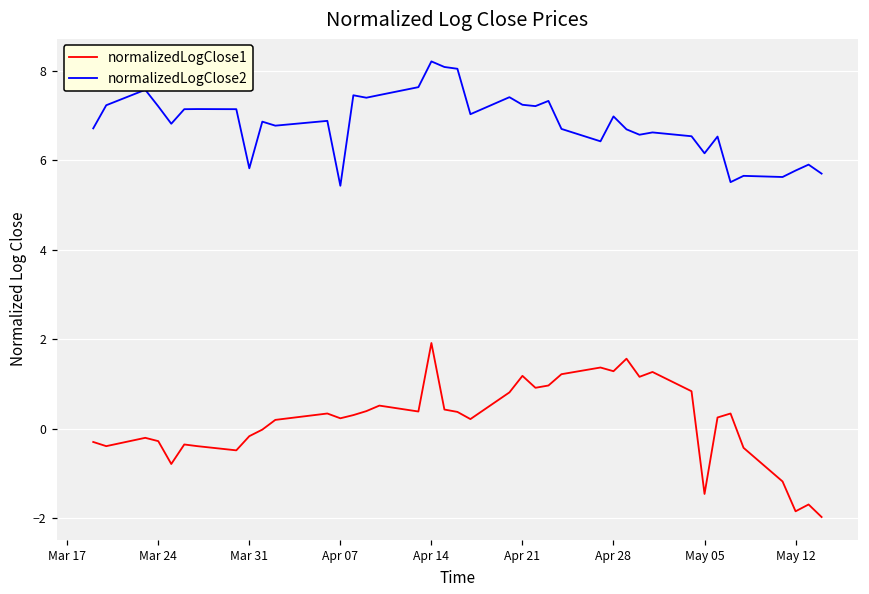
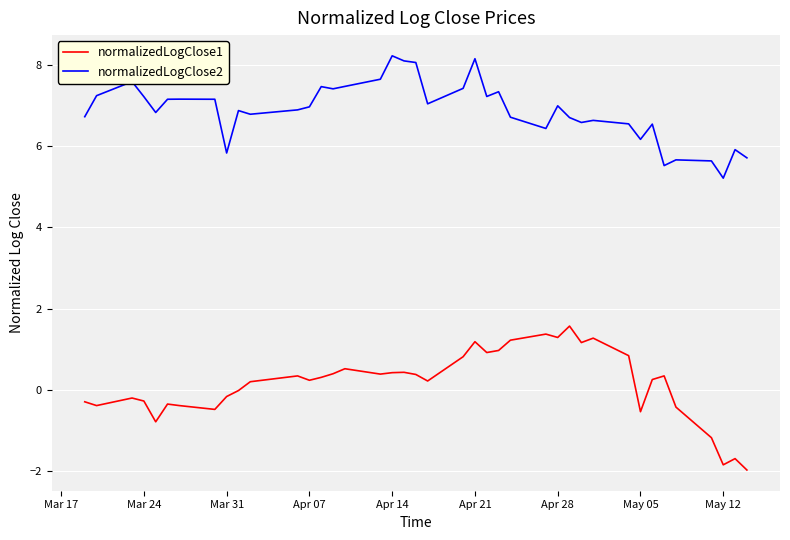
normalizedLogClose2, Apr 07: 5.4 -> 7.0
normalizedLogClose1, Apr 14: 1.9 -> 0.4
normalizedLogClose2, Apr 21: 7.2 -> 8.1
normalizedLogClose1, May 05: -1.5 -> -0.5
normalizedLogClose2, May 12: 5.8 -> 5.2
